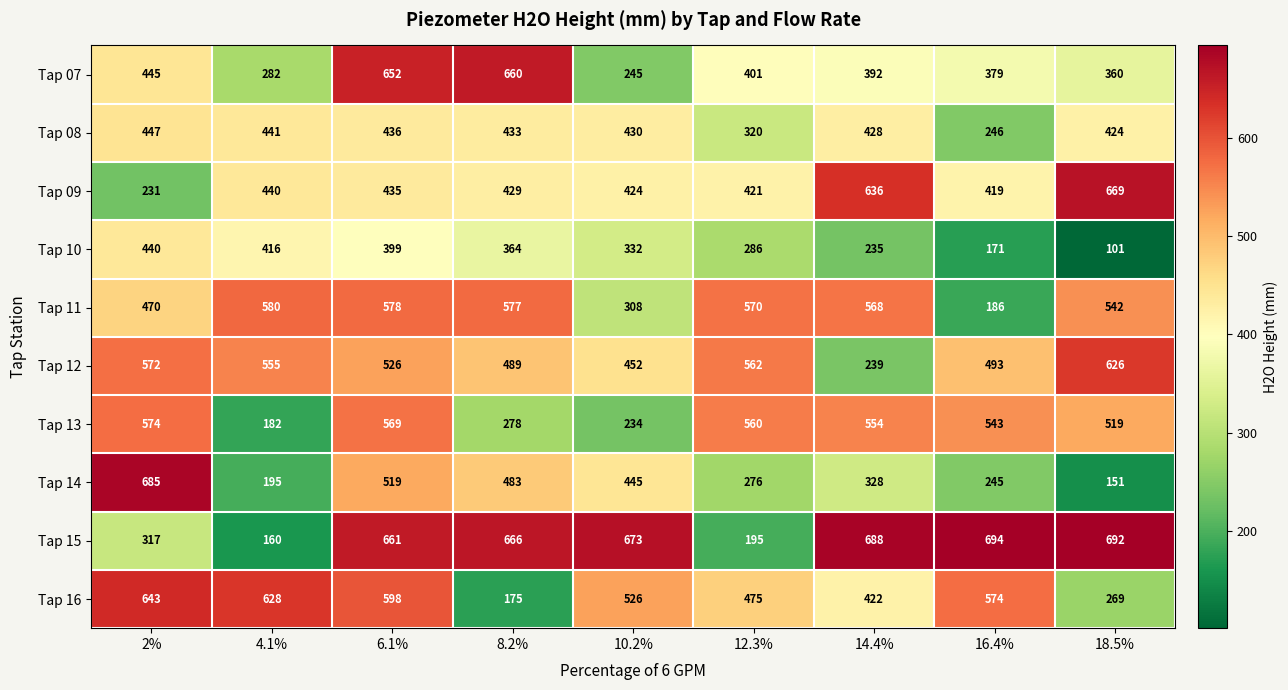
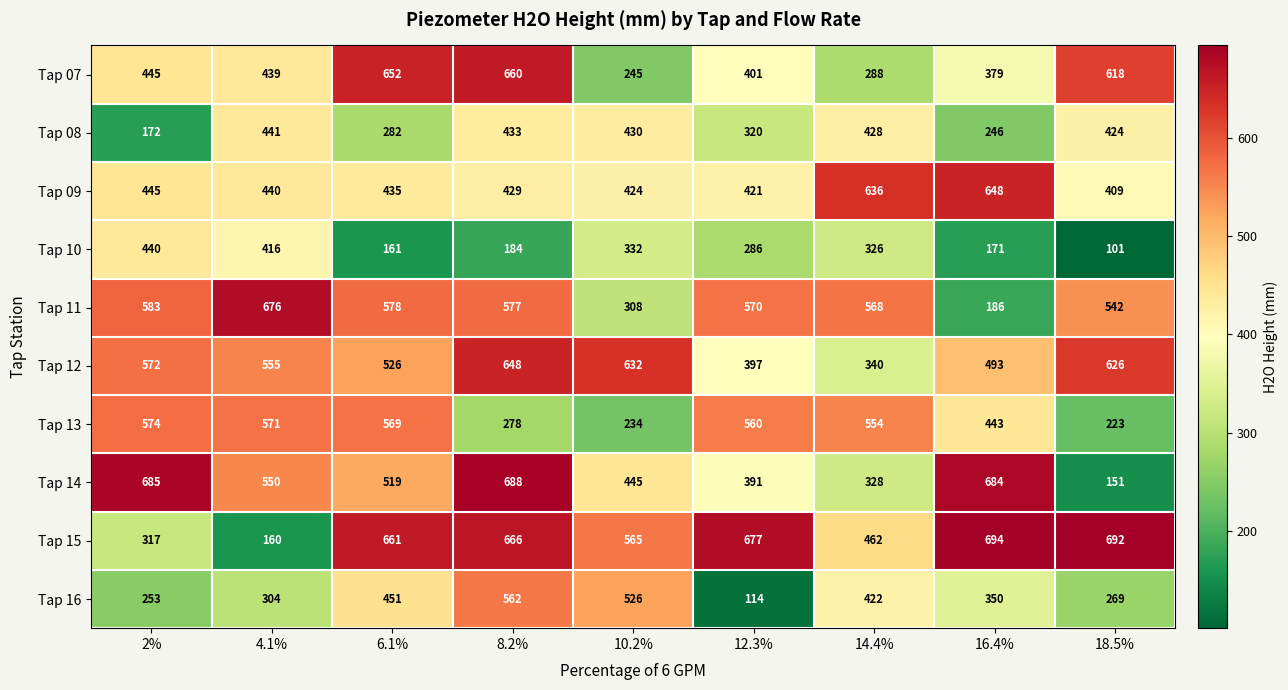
Tap 07, 4.1%: 282 -> 439
Tap 07, 14.4%: 392 -> 288
Tap 07, 18.5%: 360 -> 618
Tap 08, 2%: 447 -> 172
Tap 08, 6.1%: 436 -> 282
Tap 09, 2%: 231 -> 445
Tap 09, 16.4%: 419 -> 648
Tap 09, 18.5%: 669 -> 409
Tap 10, 6.1%: 399 -> 161
Tap 10, 8.2%: 364 -> 184
Tap 10, 14.4%: 235 -> 326
Tap 11, 2%: 470 -> 583
Tap 11, 4.1%: 580 -> 676
Tap 12, 8.2%: 489 -> 648
Tap 12, 10.2%: 452 -> 632
Tap 12, 12.3%: 562 -> 397
Tap 12, 14.4%: 239 -> 340
Tap 13, 4.1%: 182 -> 571
Tap 13, 16.4%: 543 -> 443
Tap 13, 18.5%: 519 -> 223
Tap 14, 4.1%: 195 -> 550
Tap 14, 8.2%: 483 -> 688
Tap 14, 12.3%: 276 -> 391
Tap 14, 16.4%: 245 -> 684
Tap 15, 10.2%: 673 -> 565
Tap 15, 12.3%: 195 -> 677
Tap 15, 14.4%: 688 -> 462
Tap 16, 2%: 643 -> 253
Tap 16, 4.1%: 628 -> 304
Tap 16, 6.1%: 598 -> 451
Tap 16, 8.2%: 175 -> 562
Tap 16, 12.3%: 475 -> 114
Tap 16, 16.4%: 574 -> 350
